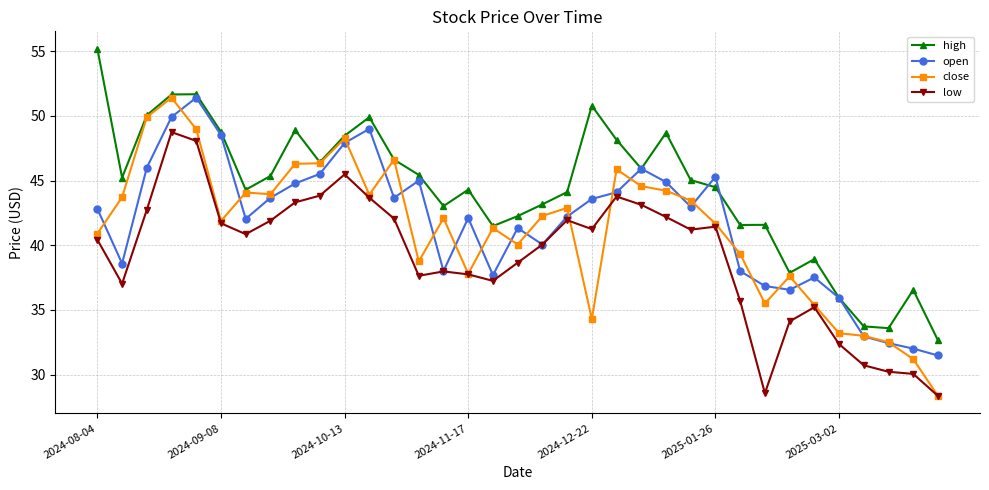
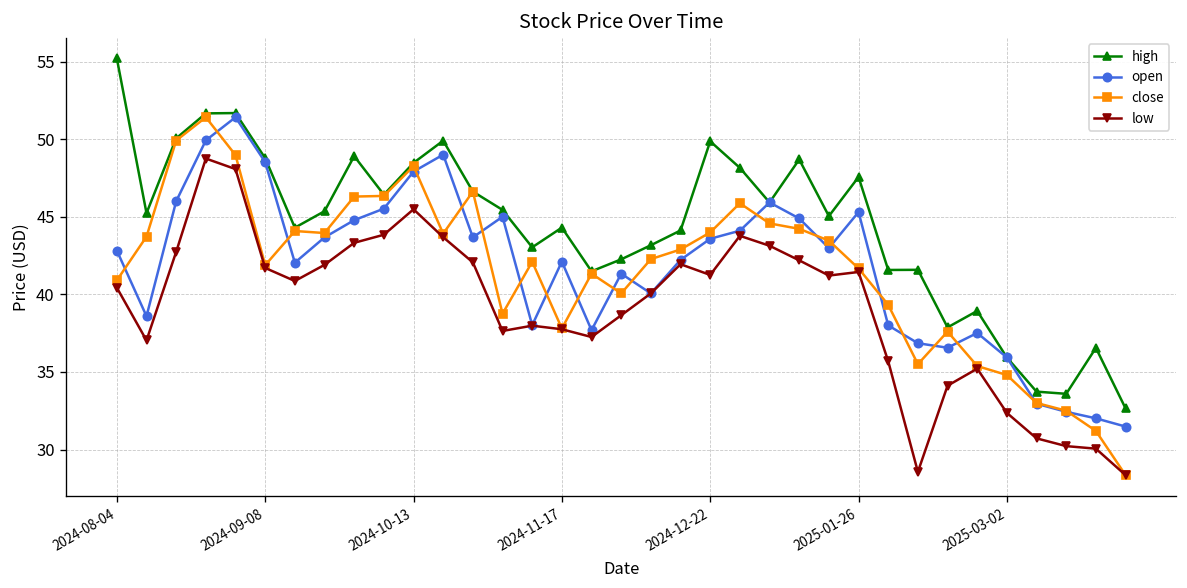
high, 2024-12-22: 50.8 -> 49.9
close, 2024-12-22: 34.3 -> 44.0
high, 2025-01-26: 44.5 -> 47.6
close, 2025-03-02: 33.2 -> 34.8
